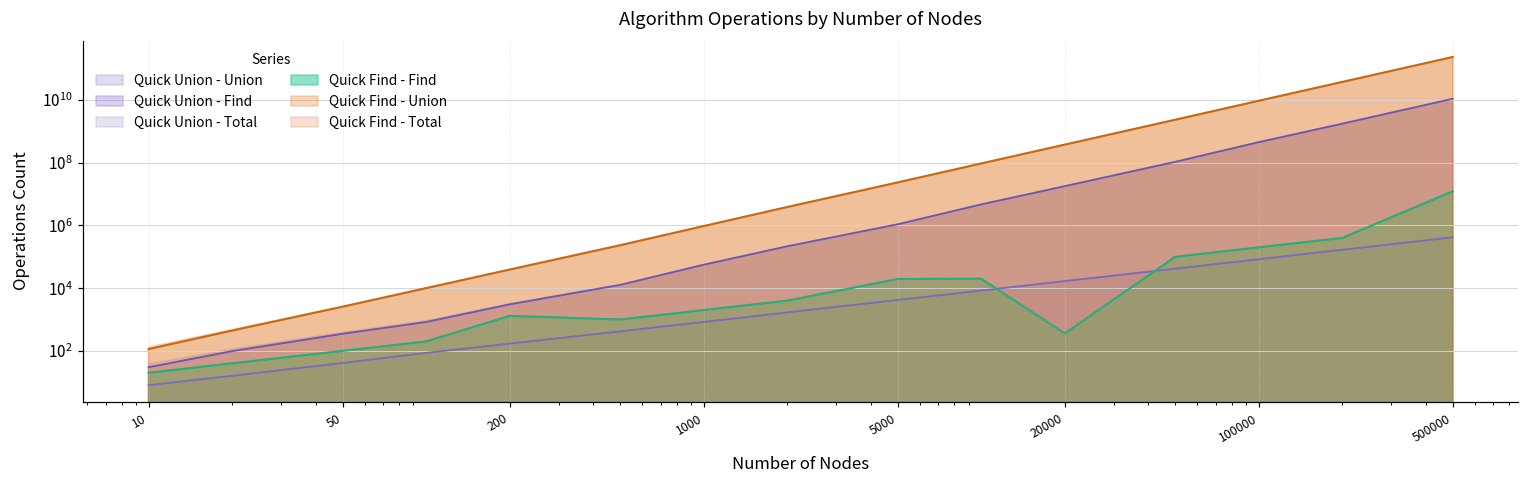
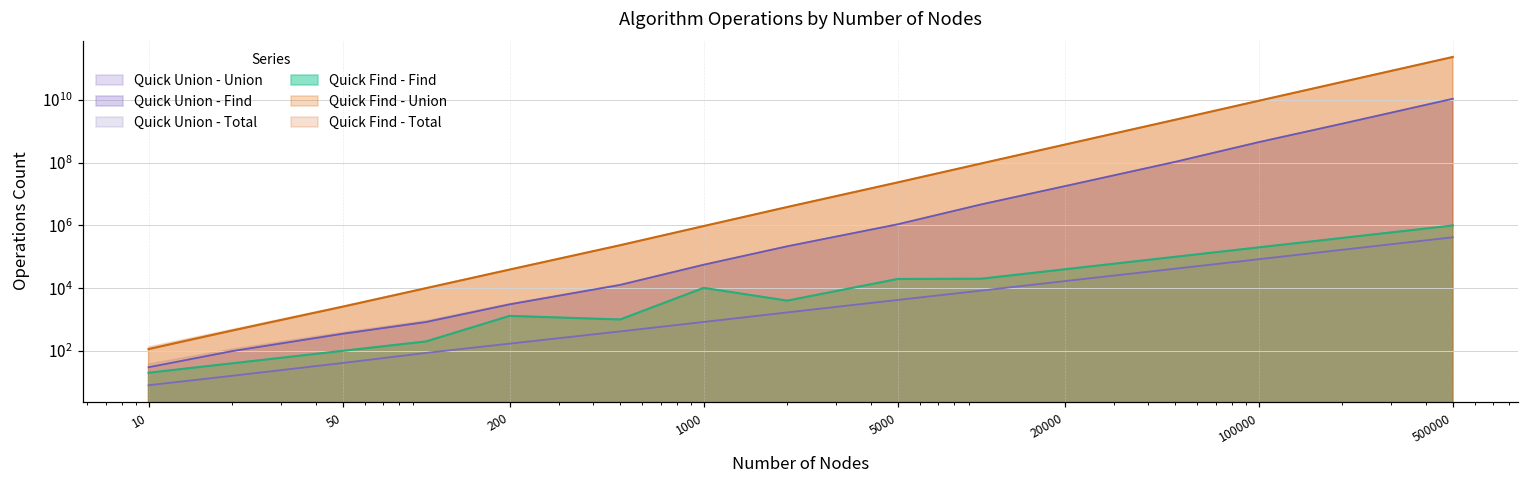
Quick Find - Find, 1000: 2000 -> 10000
Quick Find - Find, 20000: 400 -> 40000
Quick Find - Find, 500000: 12000000 -> 1000000
